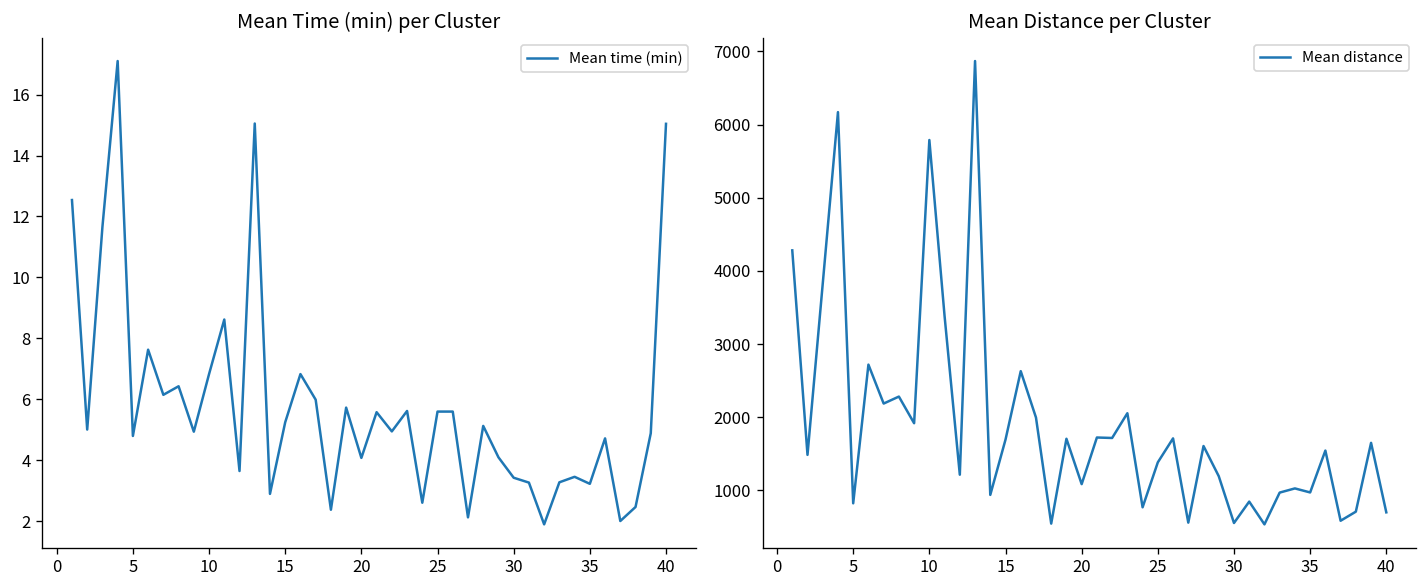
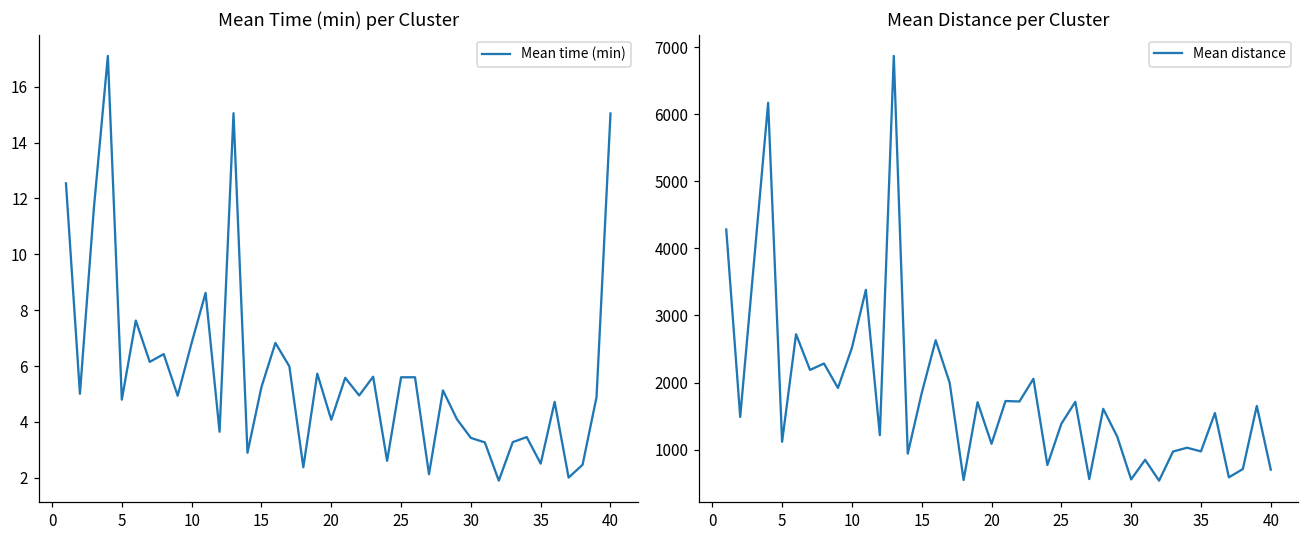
Mean Time (min) per Cluster, 35: 3.2 -> 2.5
Mean Distance per Cluster, 5: 800 -> 1100
Mean Distance per Cluster, 10: 5800 -> 2500
Mean Distance per Cluster, 15: 1700 -> 1800
